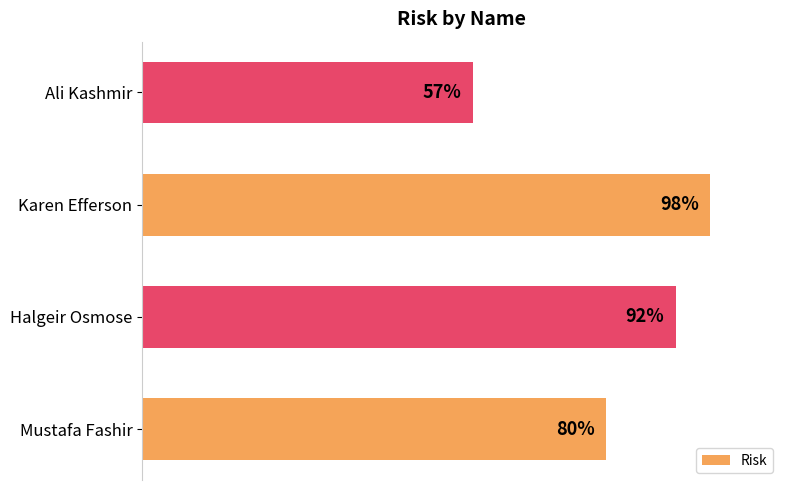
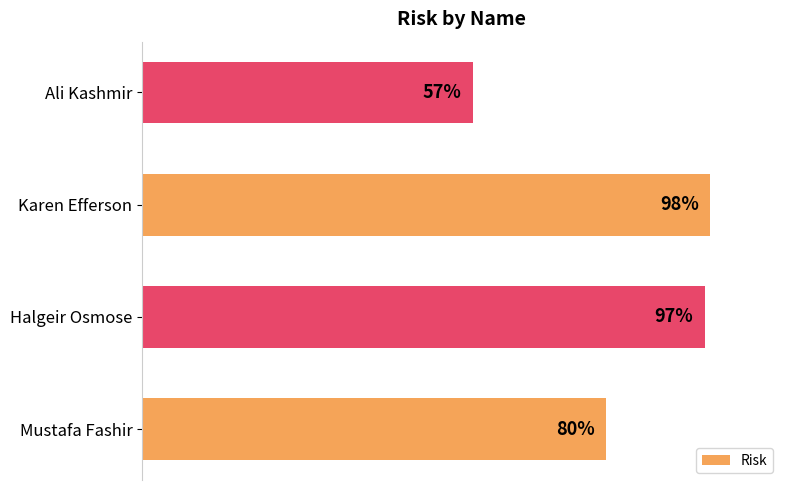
Halgeir Osmose: 92% -> 97%
